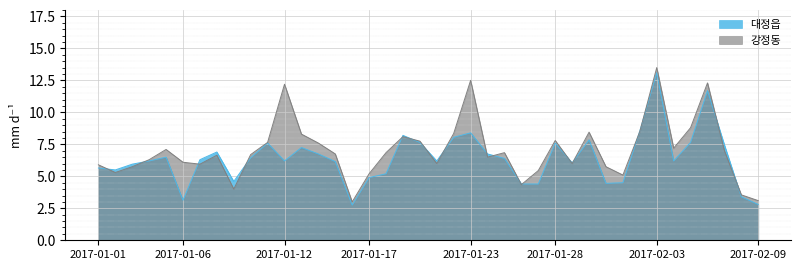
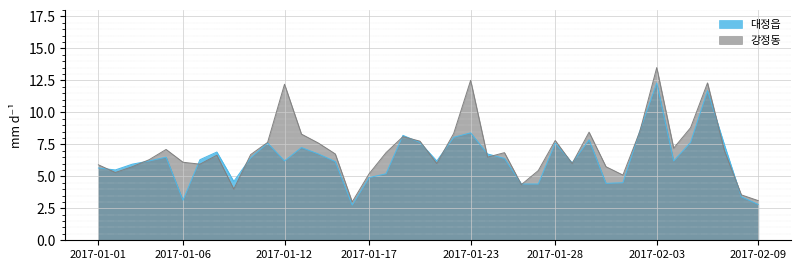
대정읍, 2017-02-03: 13.1 -> 12.3
